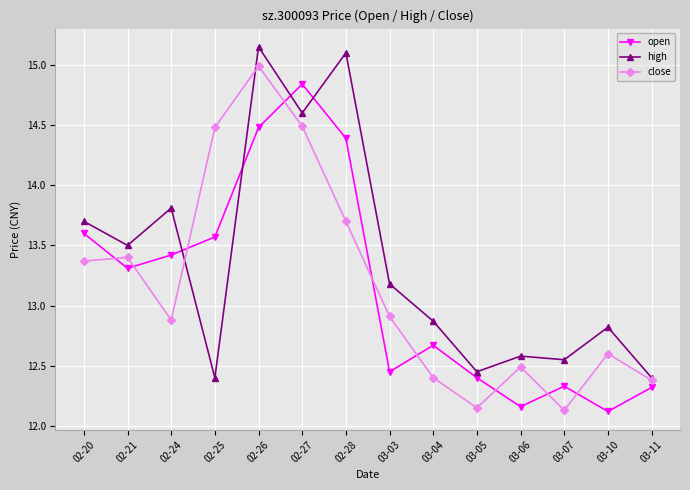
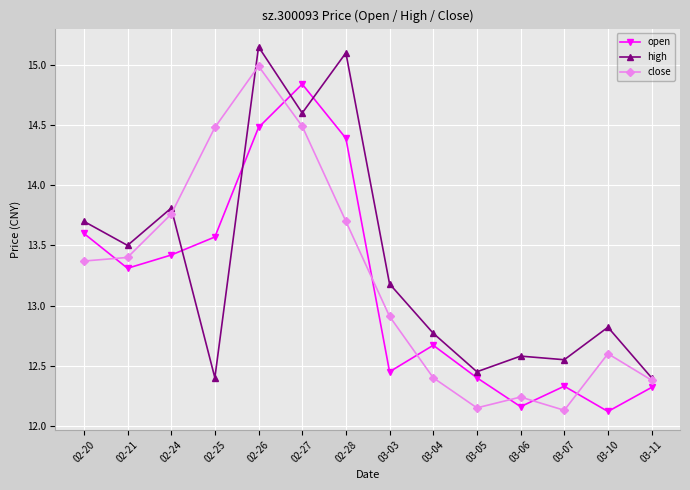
close, 02-24: 12.88 -> 13.76
high, 03-04: 12.87 -> 12.77
close, 03-06: 12.49 -> 12.24
